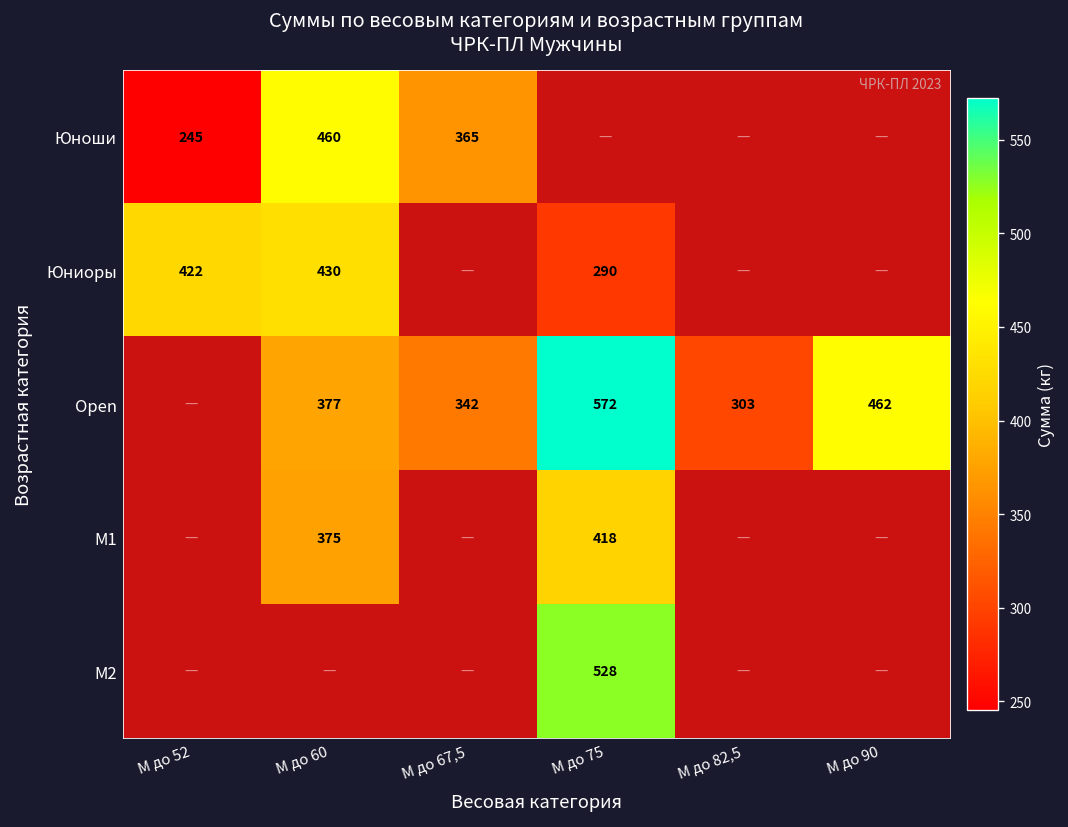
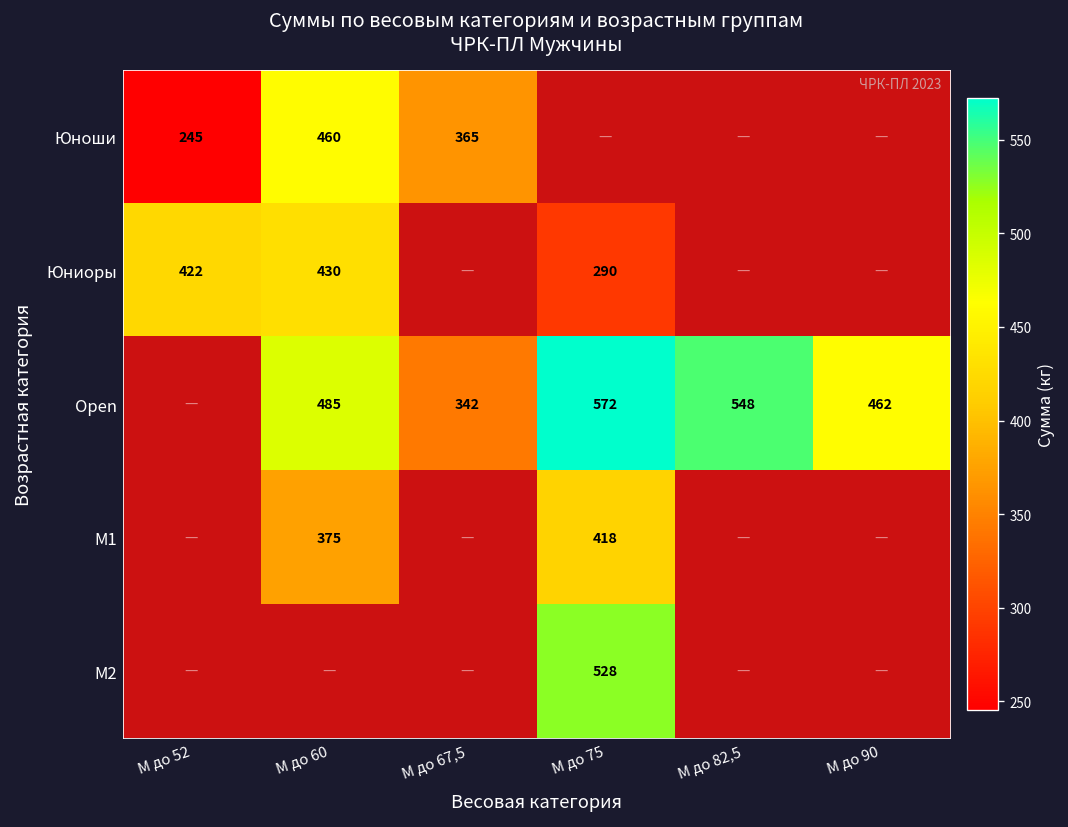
Open, М до 60: 377 -> 485
Open, М до 82,5: 303 -> 548
